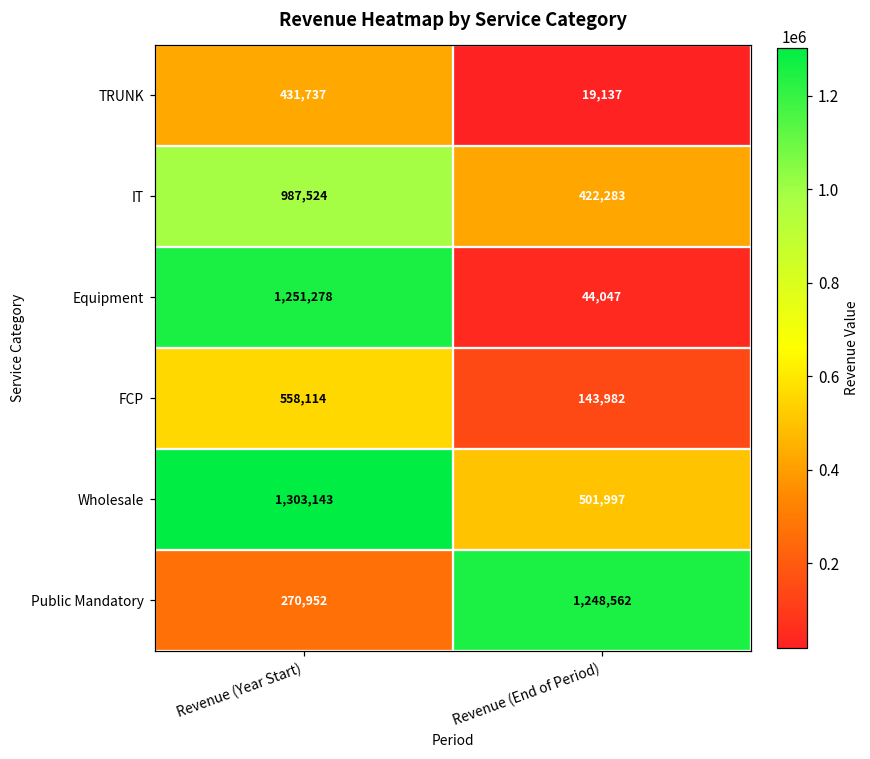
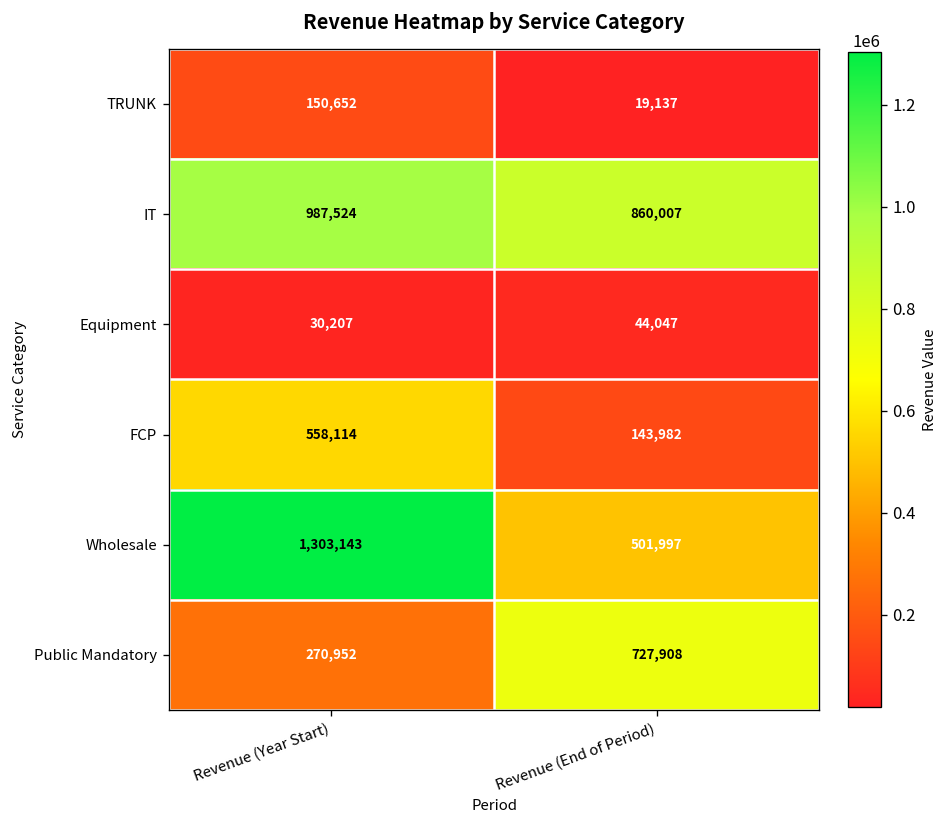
TRUNK, Revenue (Year Start): 431,737 -> 150,652
IT, Revenue (End of Period): 422,283 -> 860,007
Equipment, Revenue (Year Start): 1,251,278 -> 30,207
Public Mandatory, Revenue (End of Period): 1,248,562 -> 727,908
